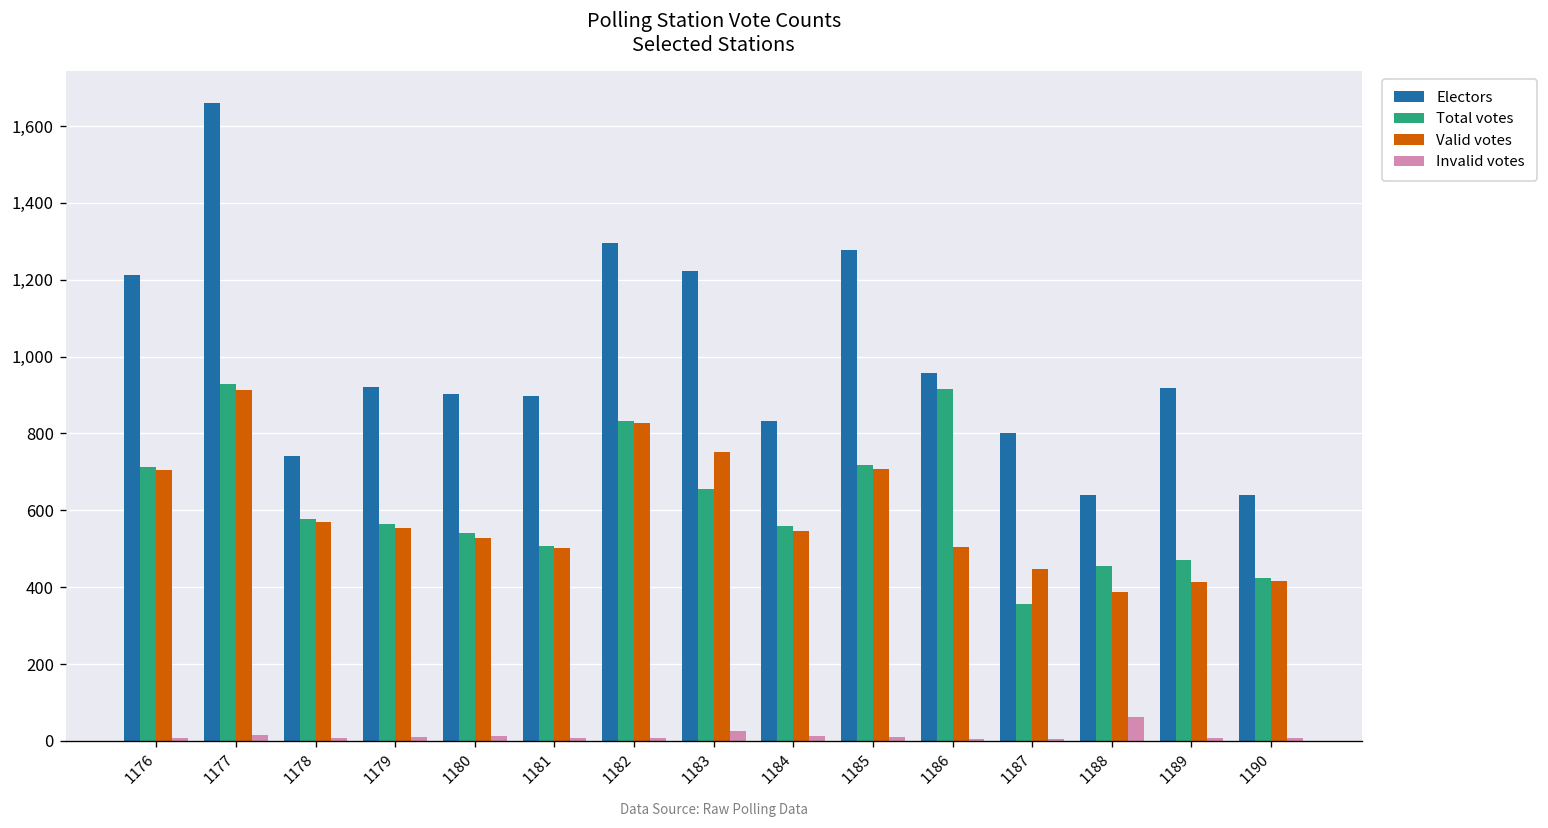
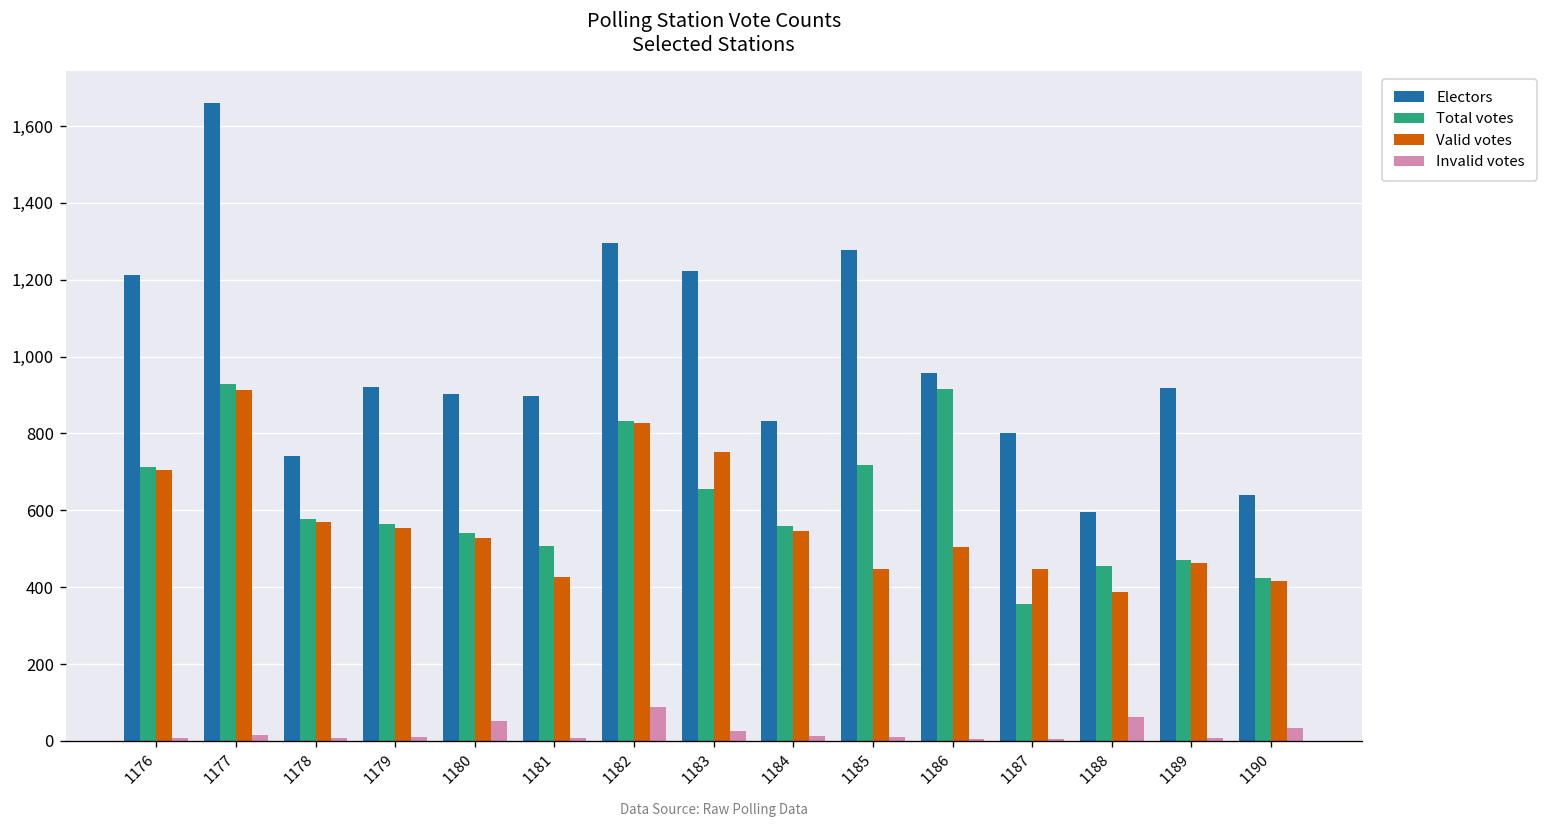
Invalid votes, 1180: 10 -> 50
Valid votes, 1181: 500 -> 430
Invalid votes, 1182: 10 -> 90
Valid votes, 1185: 710 -> 450
Electors, 1188: 640 -> 600
Valid votes, 1189: 410 -> 460
Invalid votes, 1190: 10 -> 30
